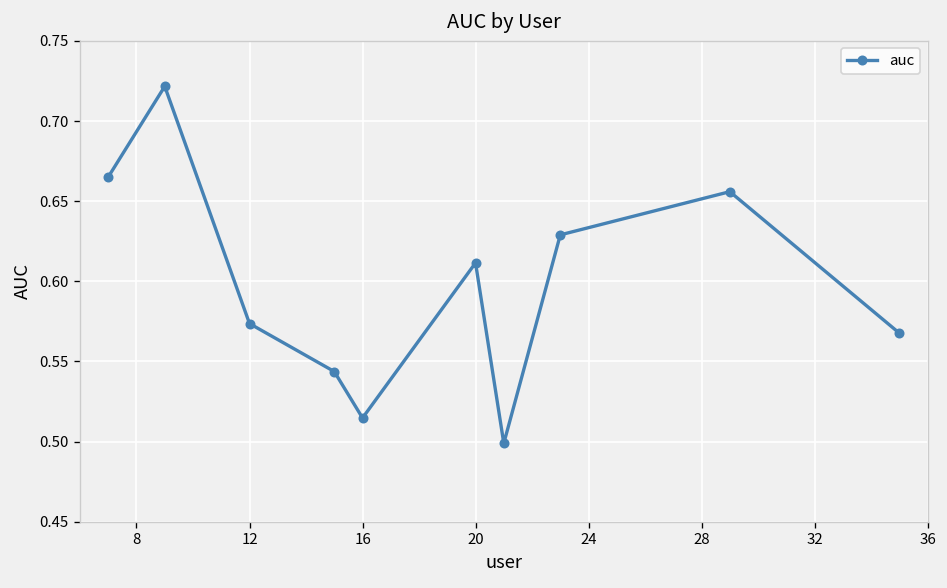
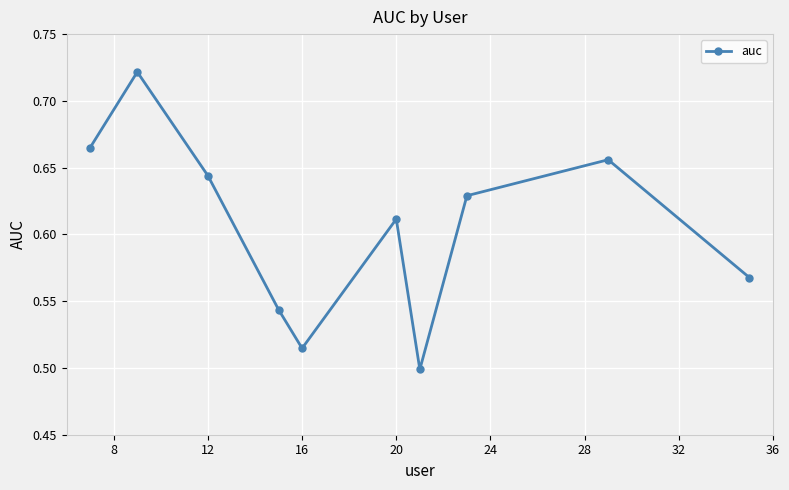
12: 0.574 -> 0.644
